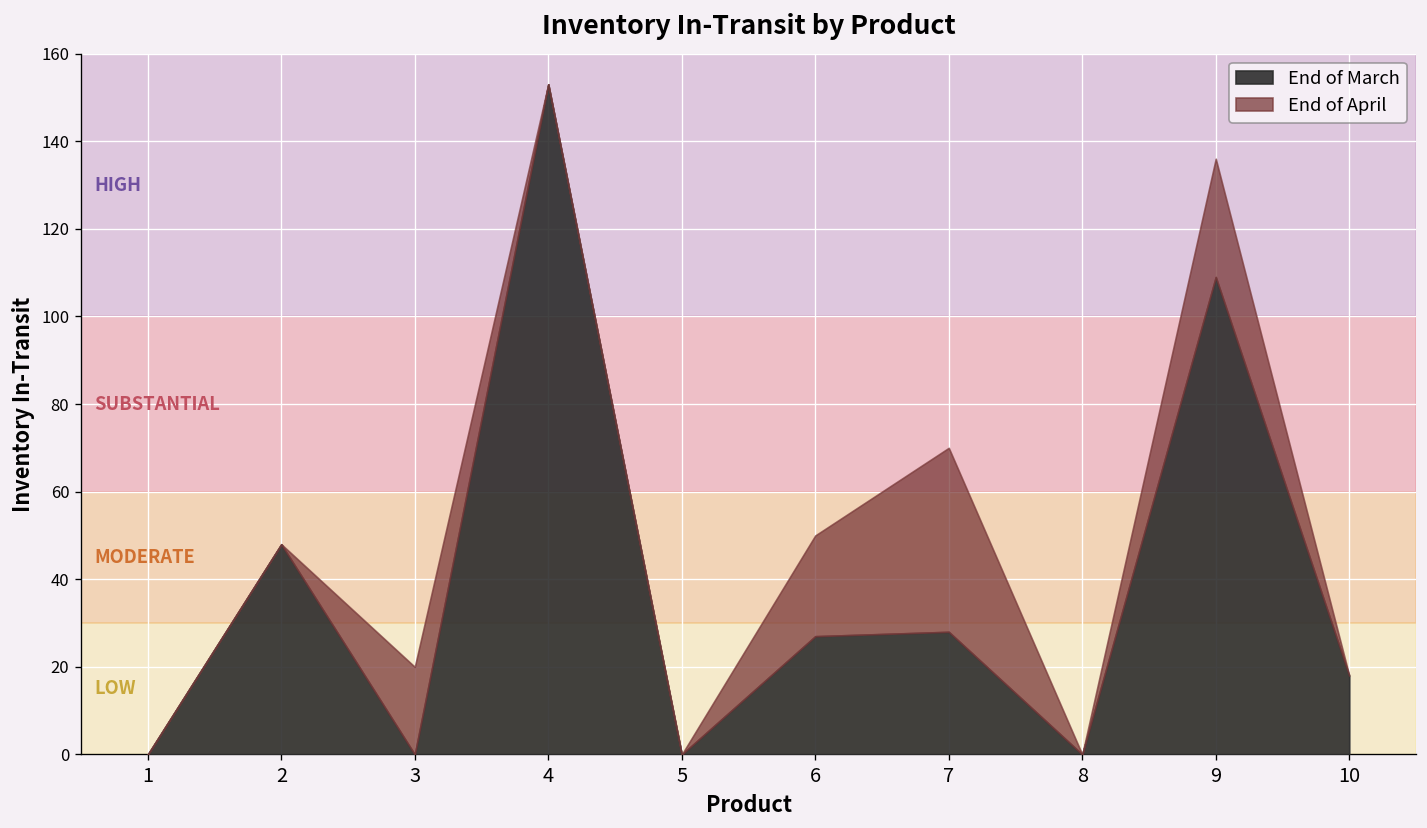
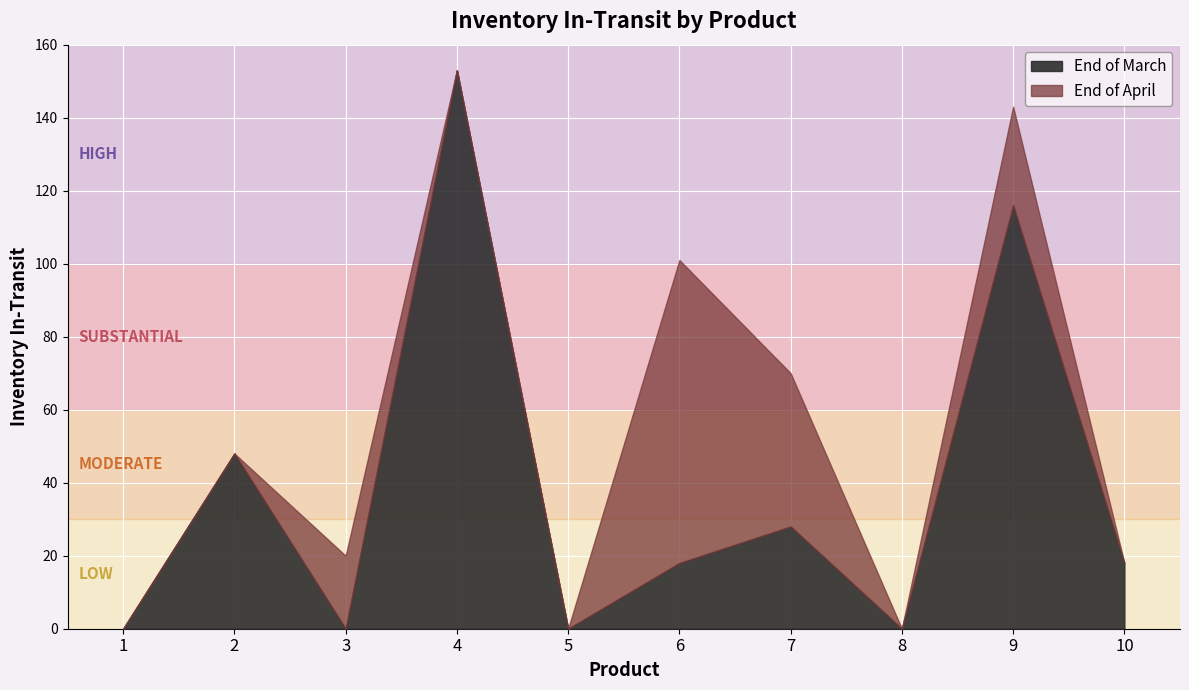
End of March, 6: 27 -> 18
End of April, 6: 23 -> 83
End of March, 9: 109 -> 116
